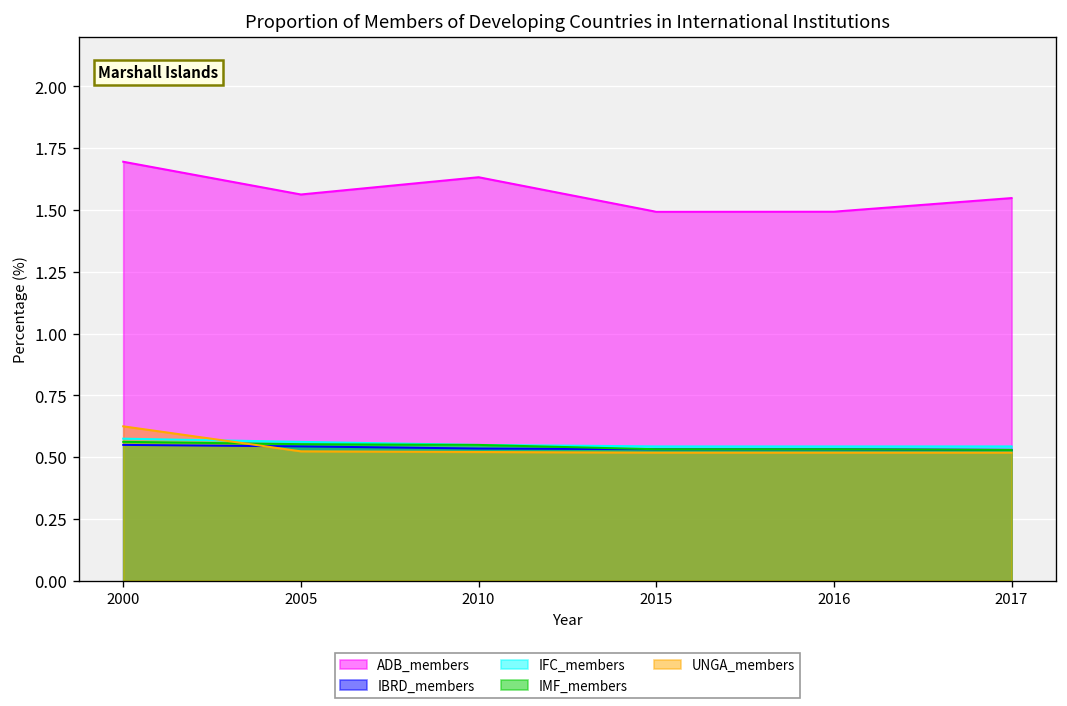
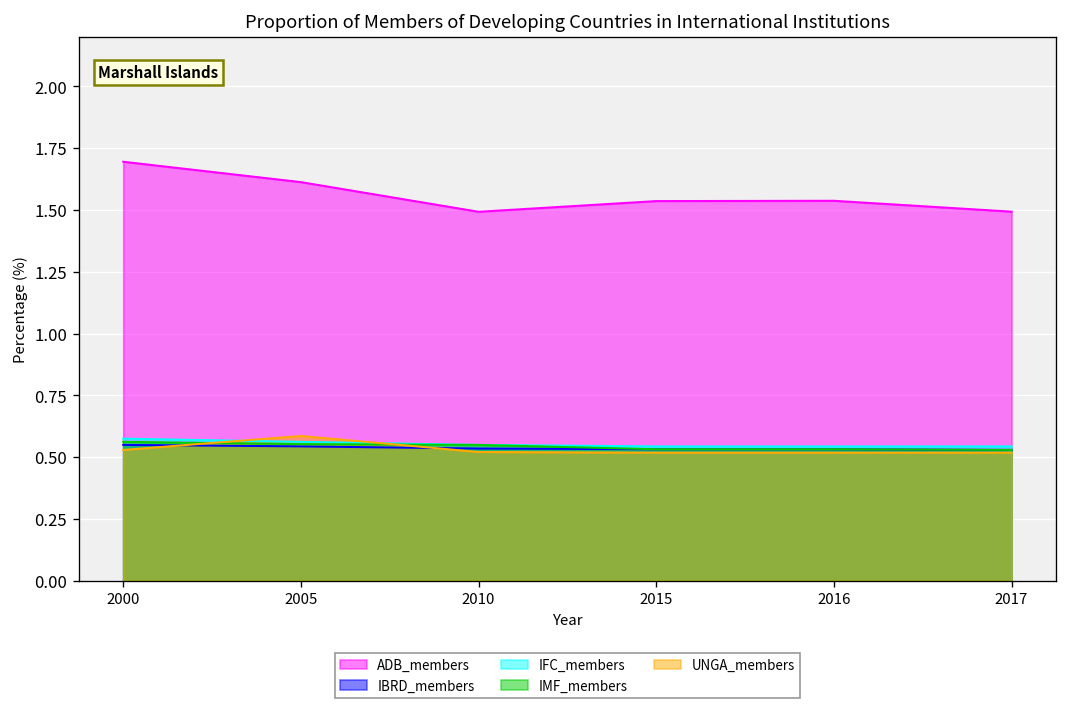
UNGA_members, 2000: 0.62 -> 0.53
ADB_members, 2005: 1.56 -> 1.61
UNGA_members, 2005: 0.52 -> 0.59
ADB_members, 2010: 1.63 -> 1.49
ADB_members, 2015: 1.49 -> 1.54
ADB_members, 2016: 1.49 -> 1.54
ADB_members, 2017: 1.55 -> 1.49
